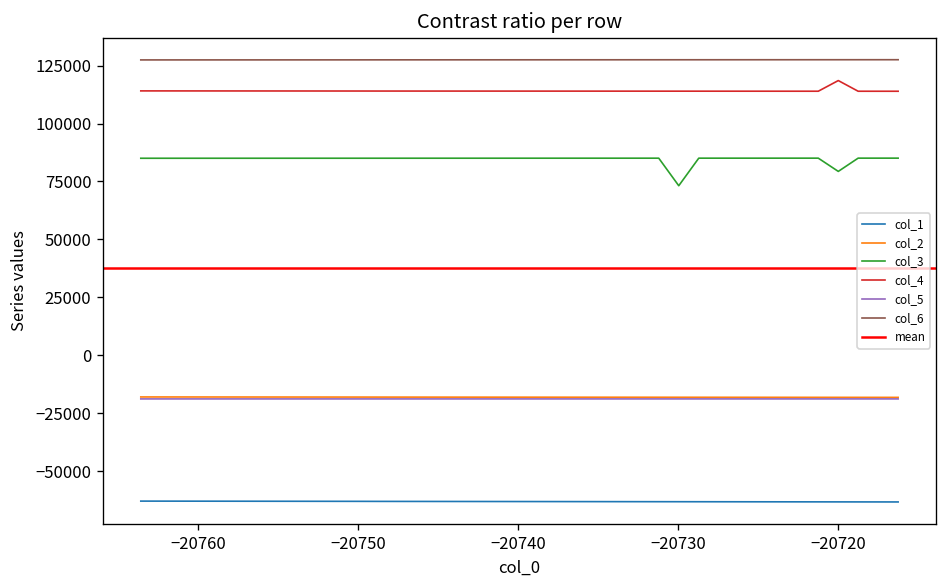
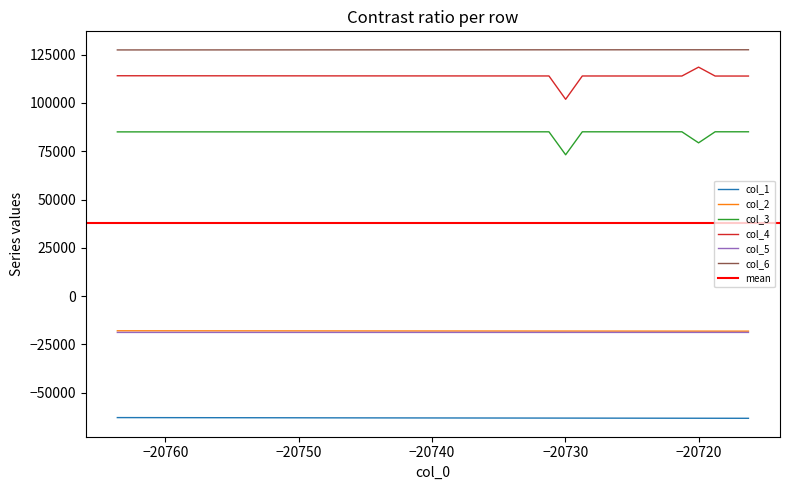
col_4, −20730: 114000 -> 102000
